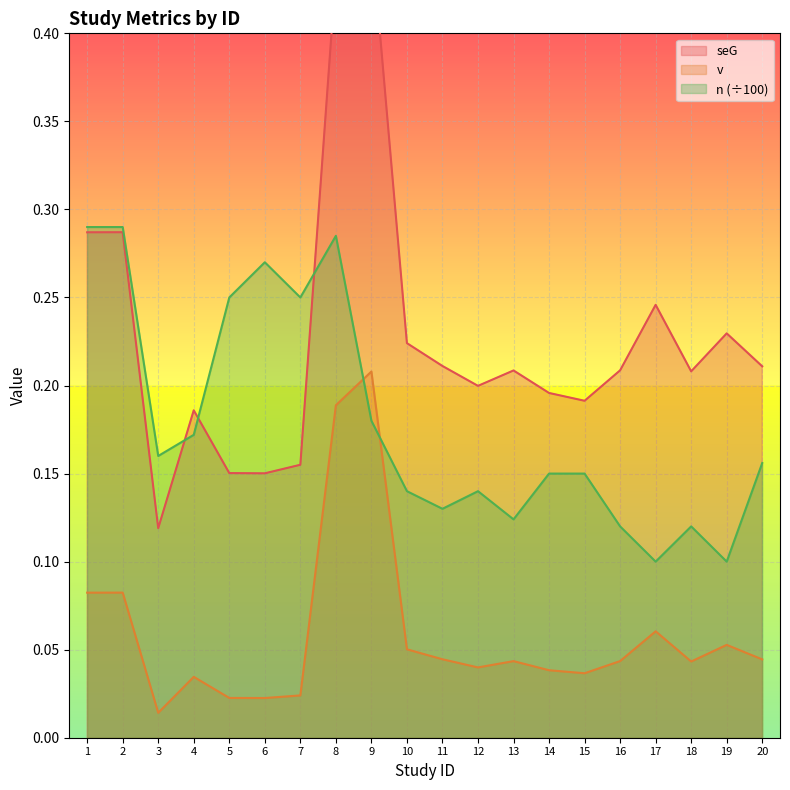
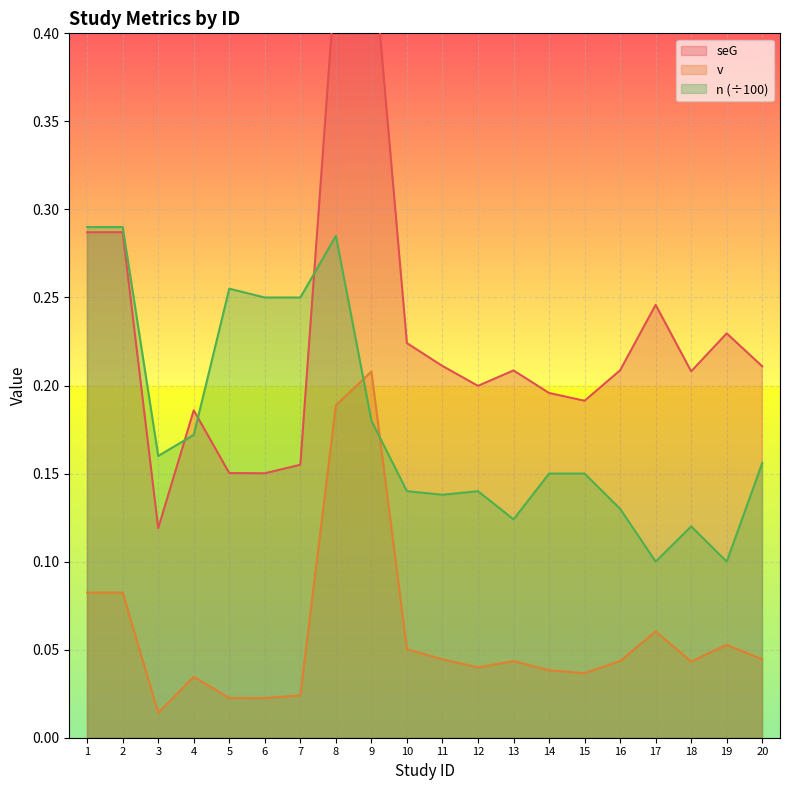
n (÷100), 5: 0.250 -> 0.255
n (÷100), 6: 0.270 -> 0.250
n (÷100), 11: 0.130 -> 0.138
n (÷100), 16: 0.120 -> 0.130
